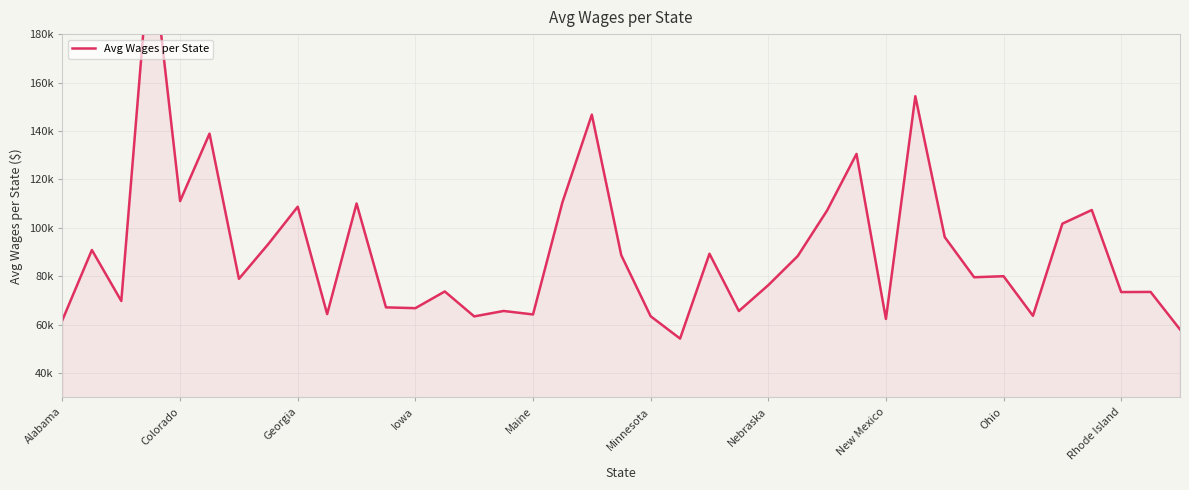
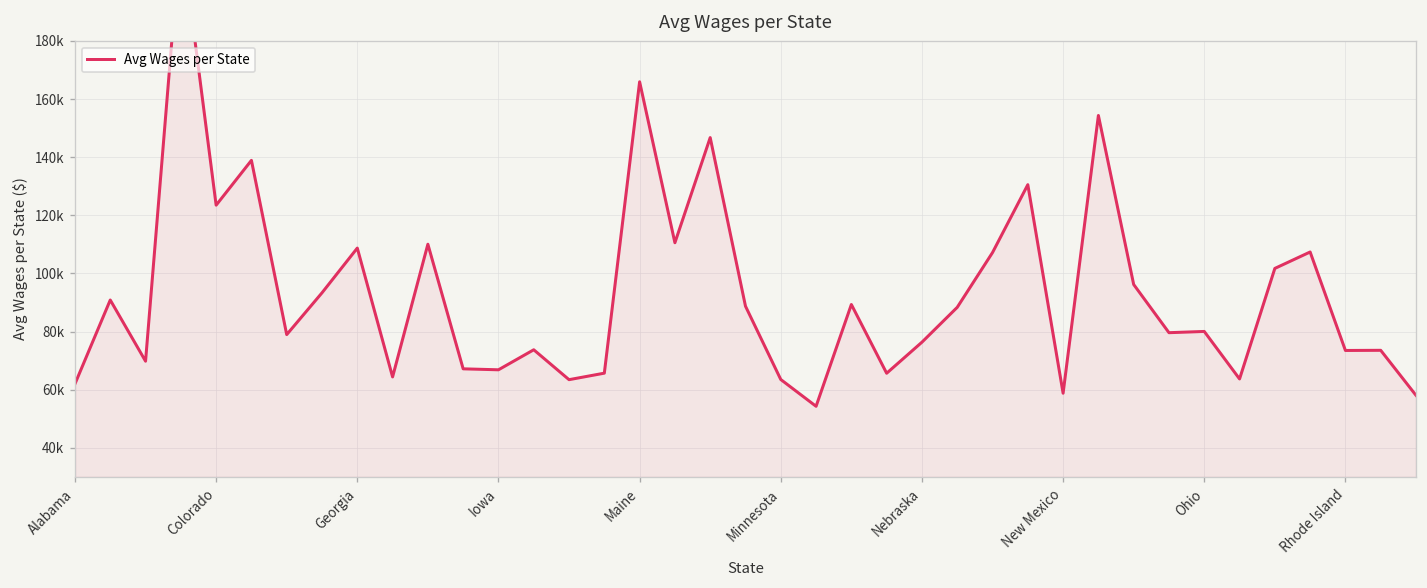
Colorado: 111000 -> 123000
Maine: 64000 -> 166000
New Mexico: 62000 -> 59000
